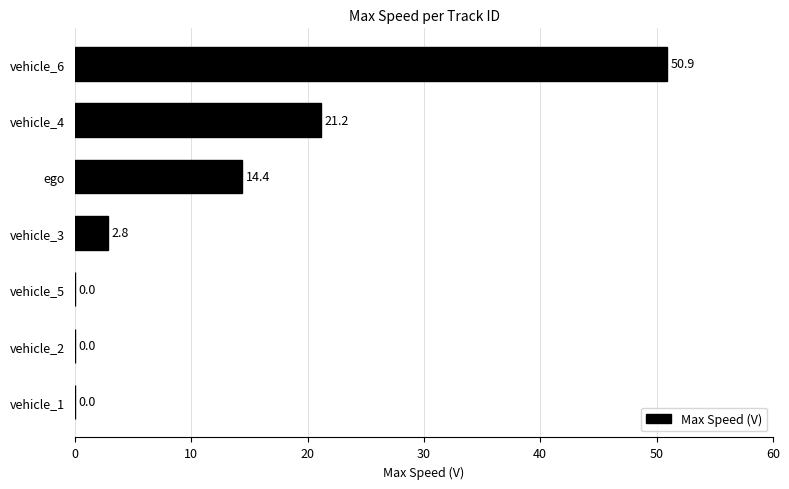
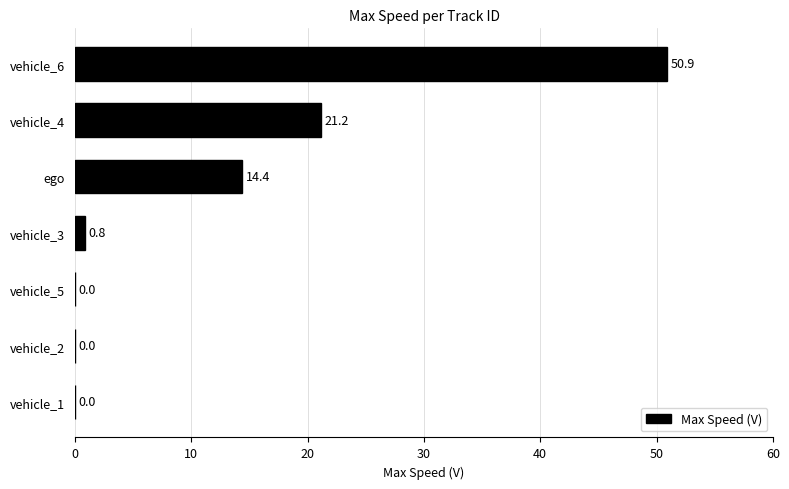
vehicle_3: 2.8 -> 0.8
